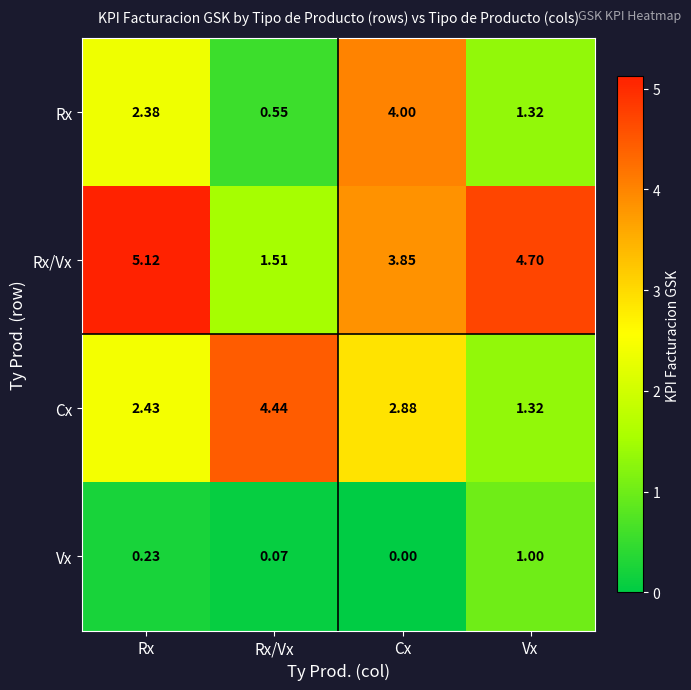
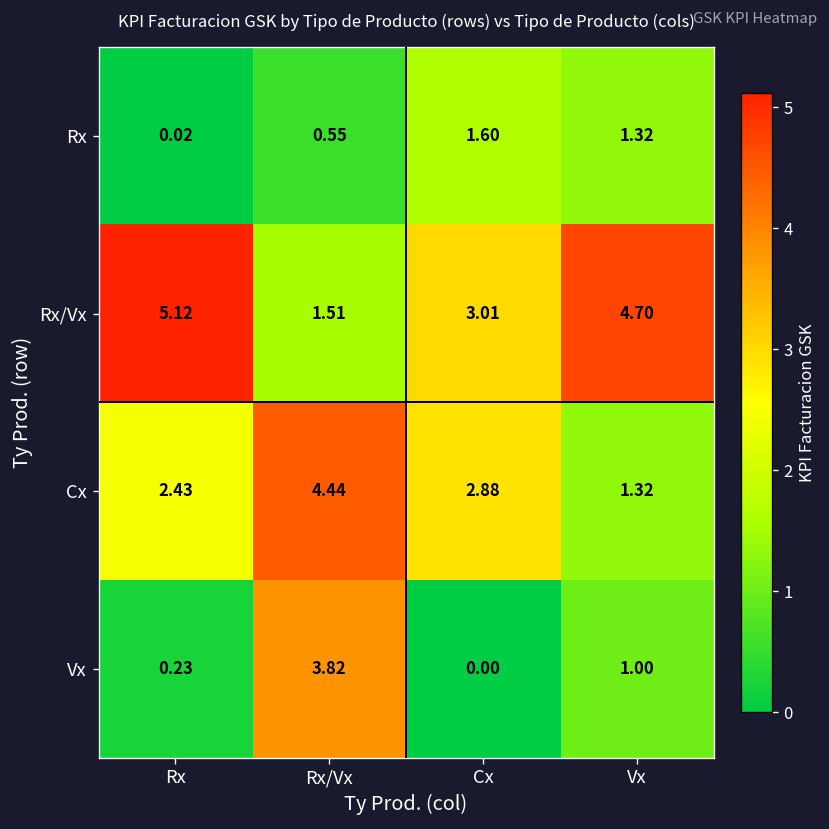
Rx, Rx: 2.38 -> 0.02
Rx, Cx: 4.00 -> 1.60
Rx/Vx, Cx: 3.85 -> 3.01
Vx, Rx/Vx: 0.07 -> 3.82
